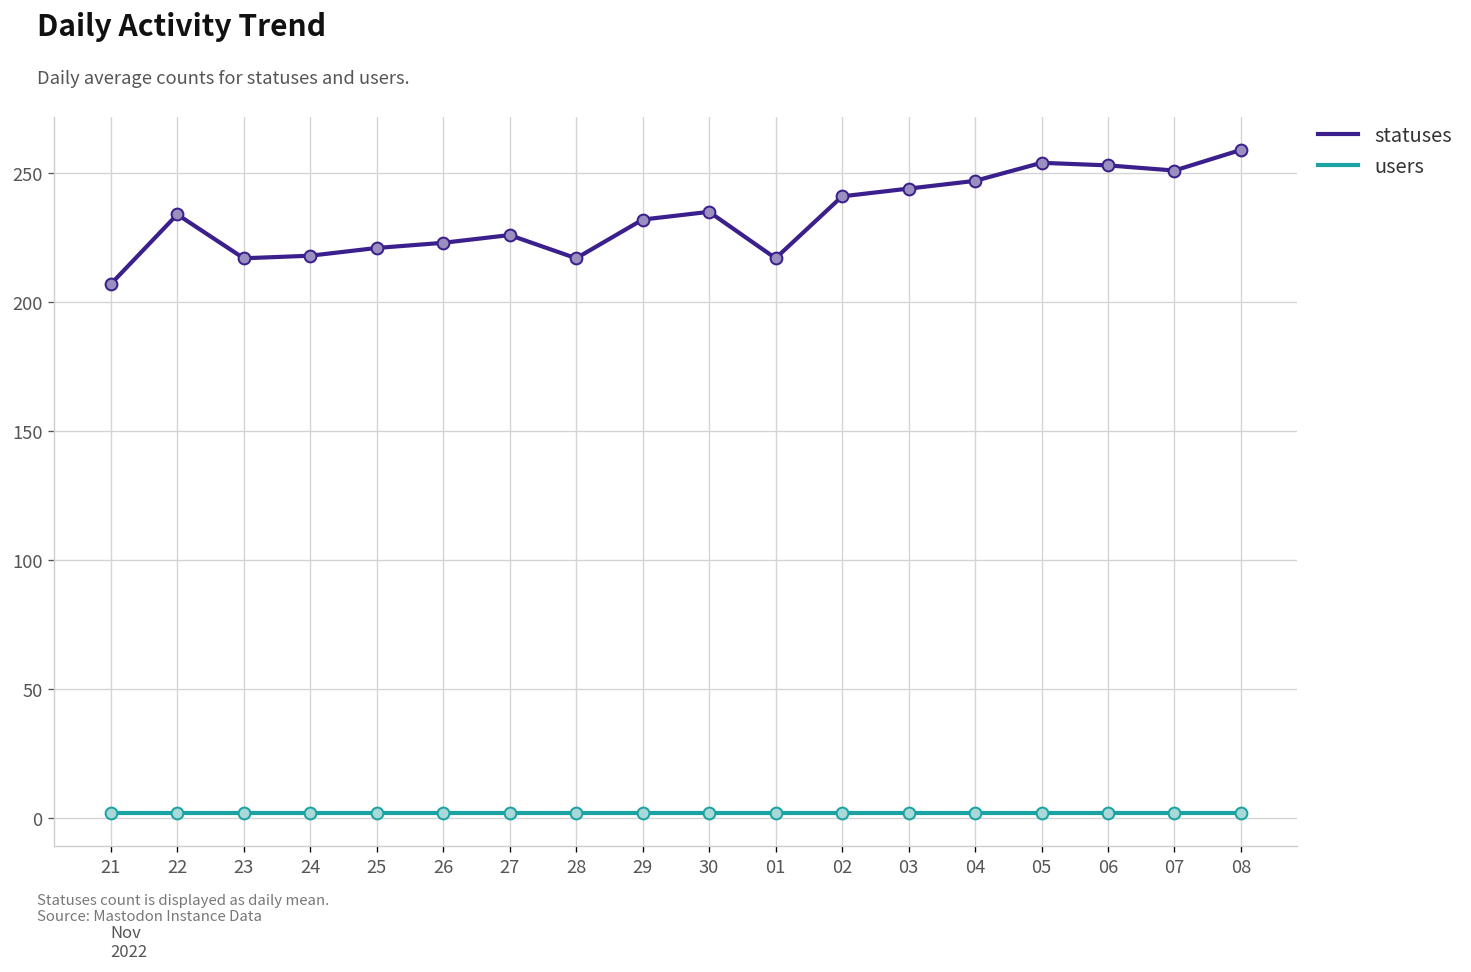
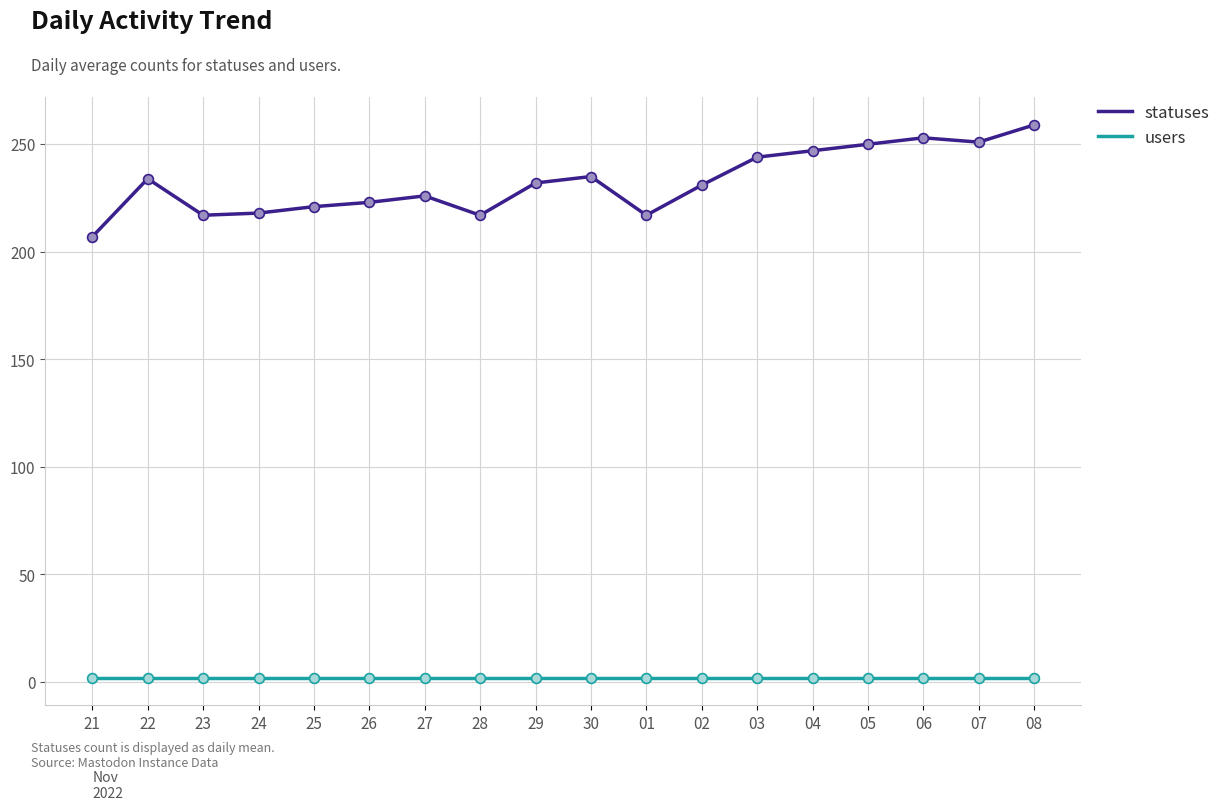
statuses, 02: 241 -> 231
statuses, 05: 254 -> 250
